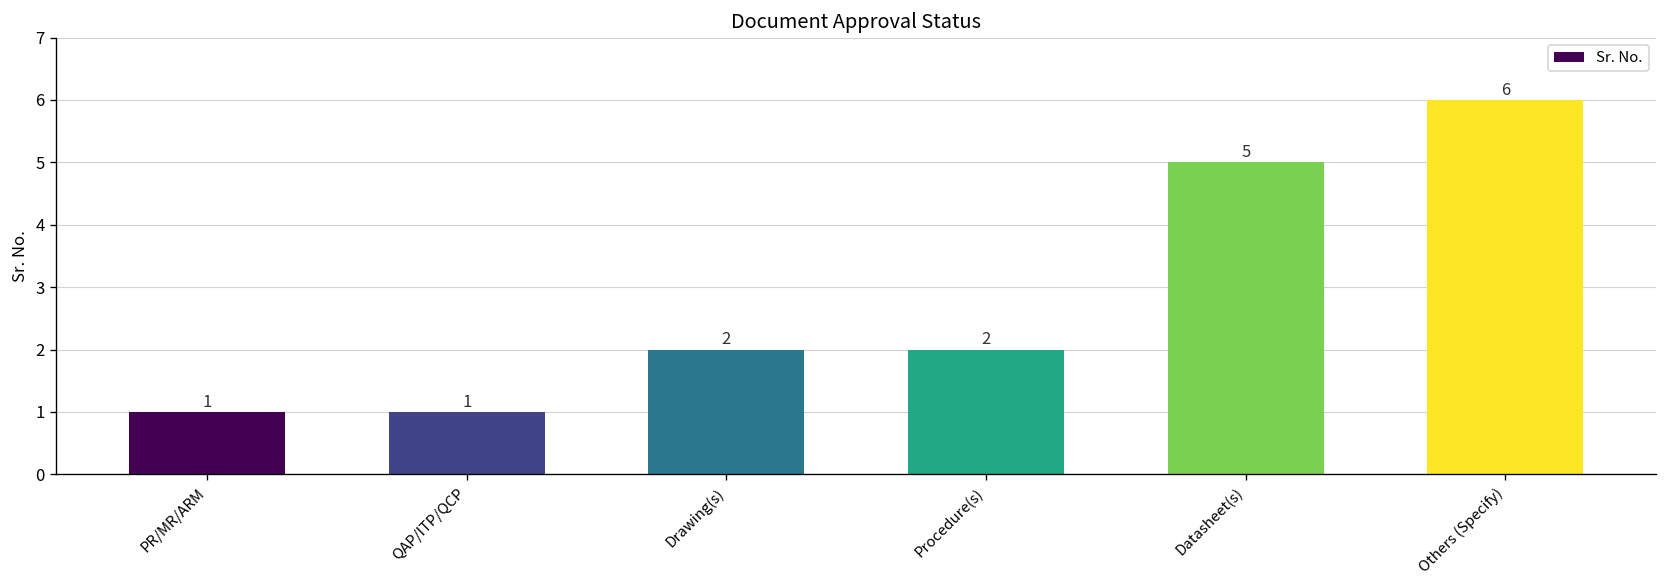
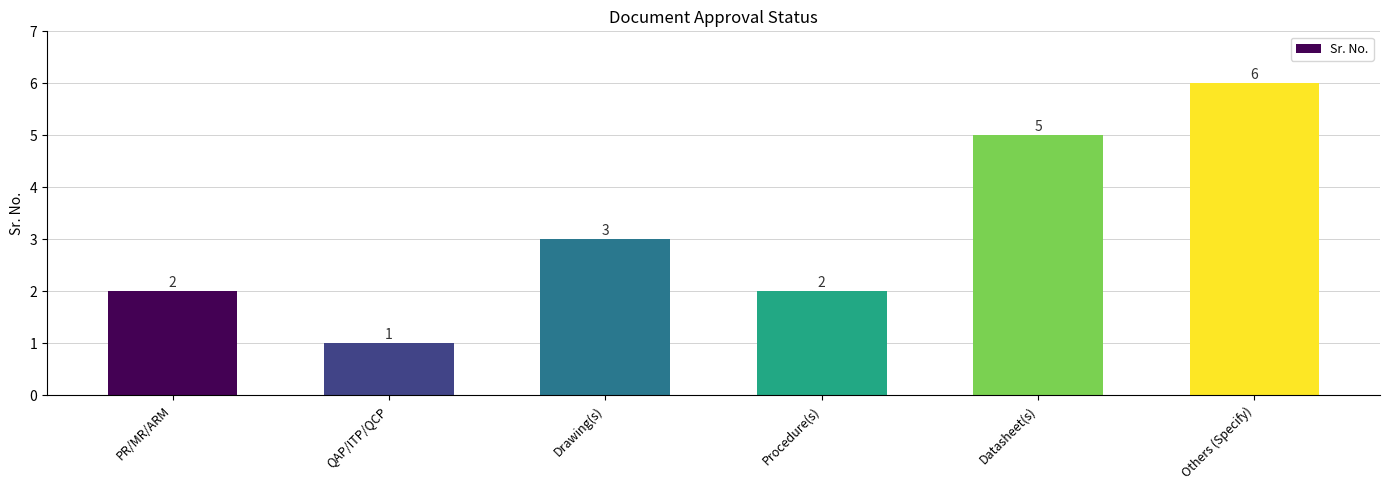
PR/MR/ARM: 1 -> 2
Drawing(s): 2 -> 3
